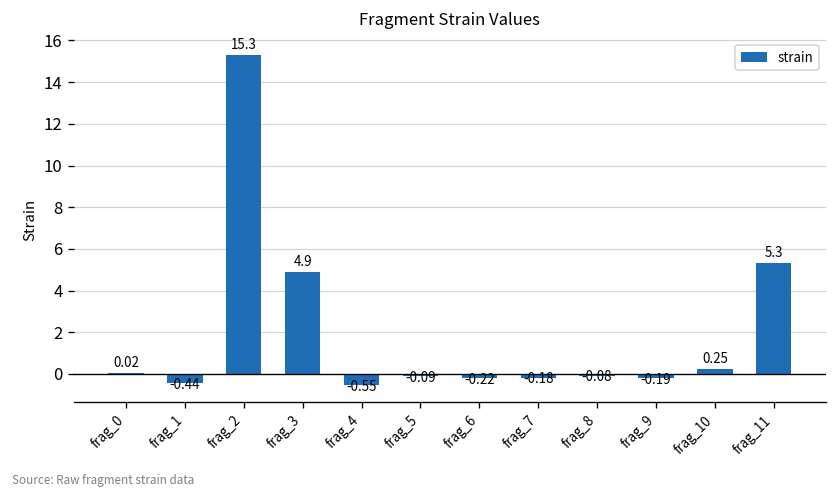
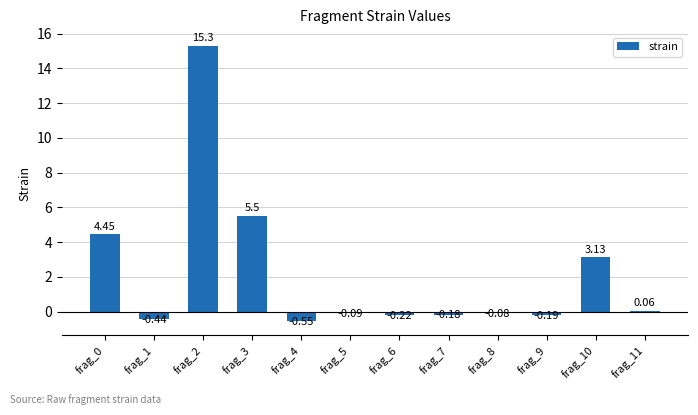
frag_0: 0.02 -> 4.45
frag_3: 4.9 -> 5.5
frag_10: 0.25 -> 3.13
frag_11: 5.3 -> 0.06
